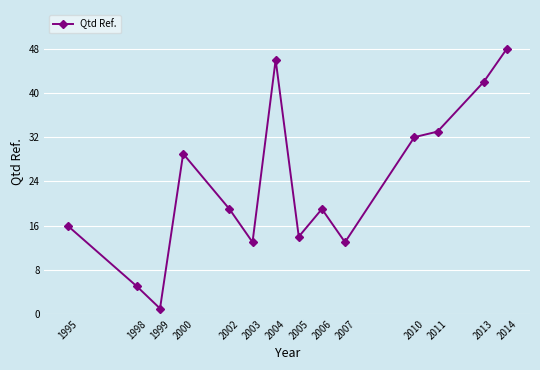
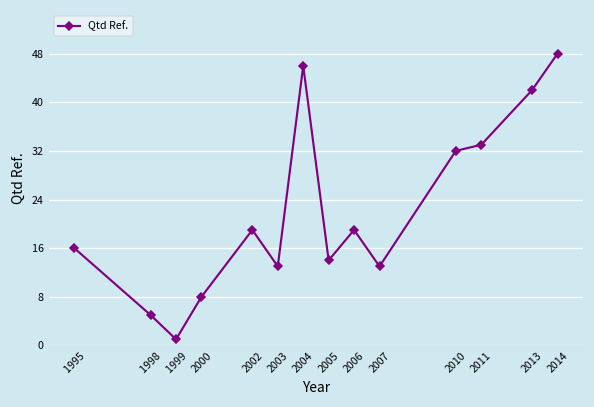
2000: 29 -> 8
